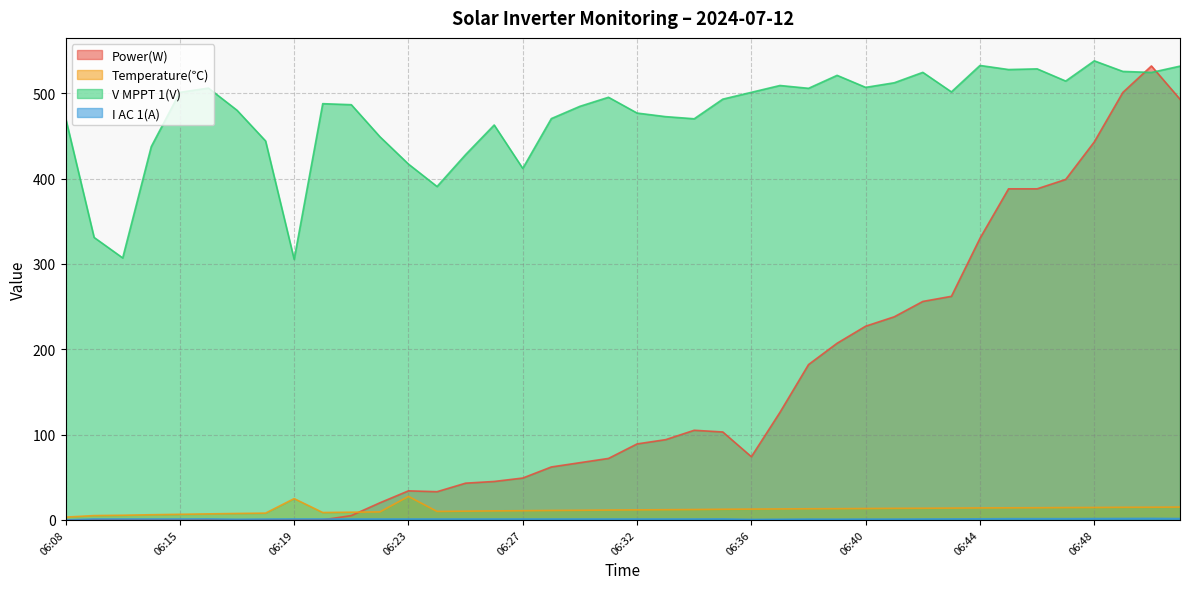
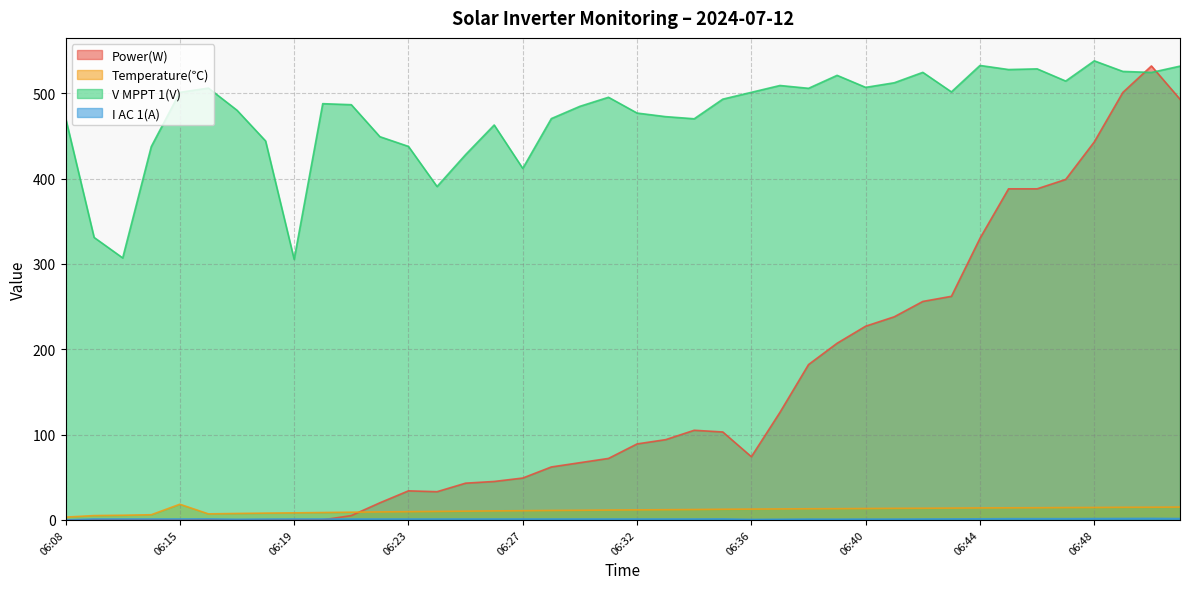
Temperature(℃), 06:15: 10 -> 20
Temperature(℃), 06:19: 20 -> 10
Temperature(℃), 06:23: 30 -> 10
V MPPT 1(V), 06:23: 420 -> 440
